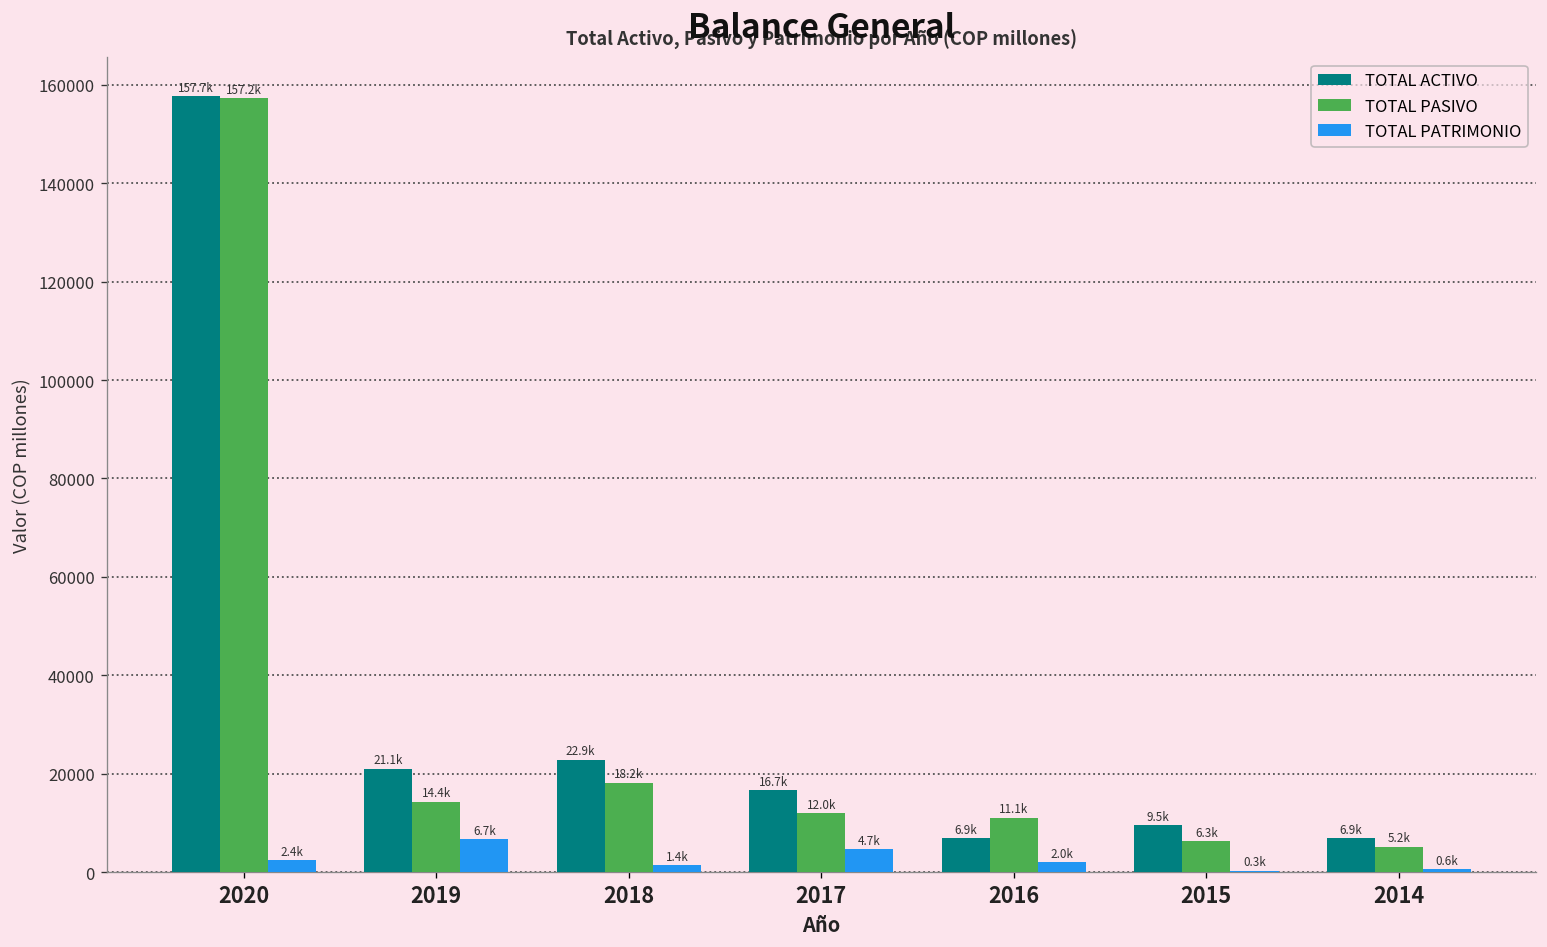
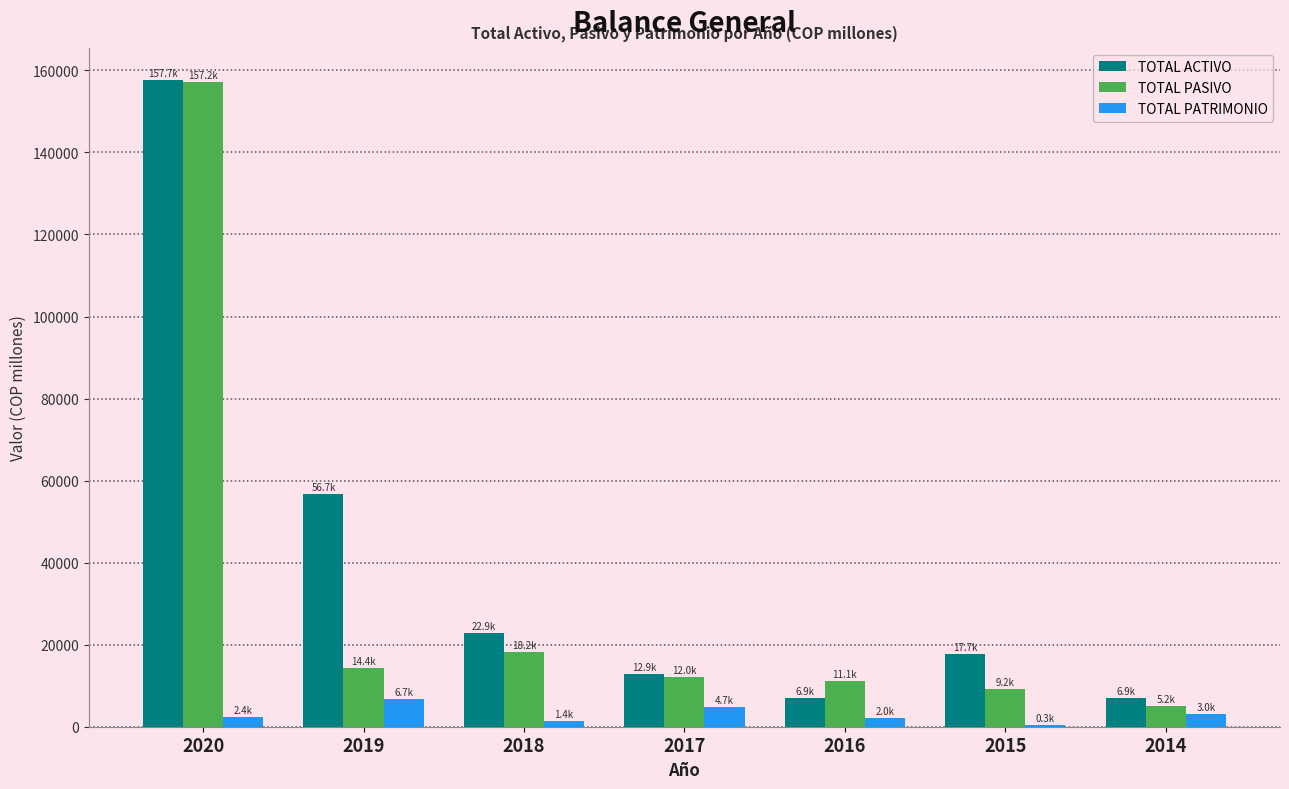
TOTAL ACTIVO, 2019: 21.1k -> 56.7k
TOTAL ACTIVO, 2017: 16.7k -> 12.9k
TOTAL ACTIVO, 2015: 9.5k -> 17.7k
TOTAL PASIVO, 2015: 6.3k -> 9.2k
TOTAL PATRIMONIO, 2014: 0.6k -> 3.0k
